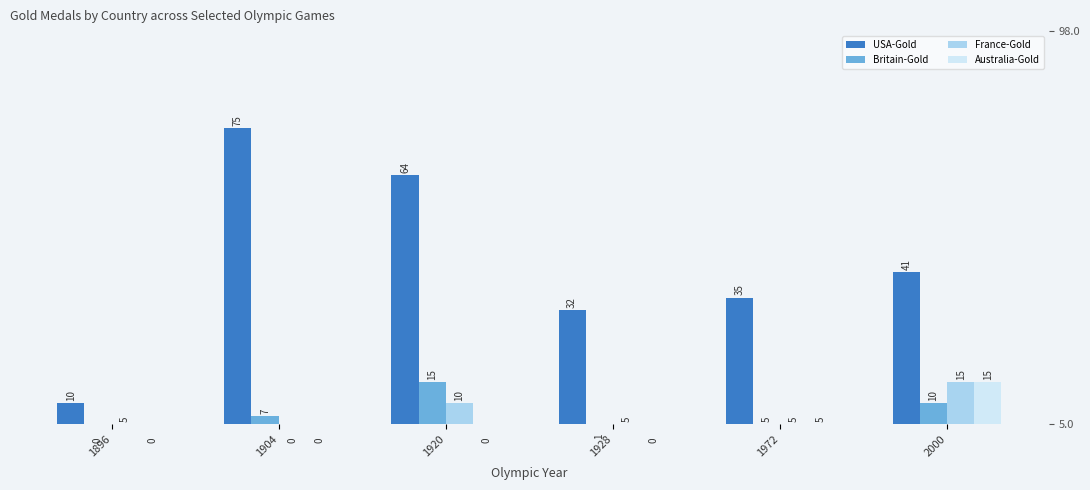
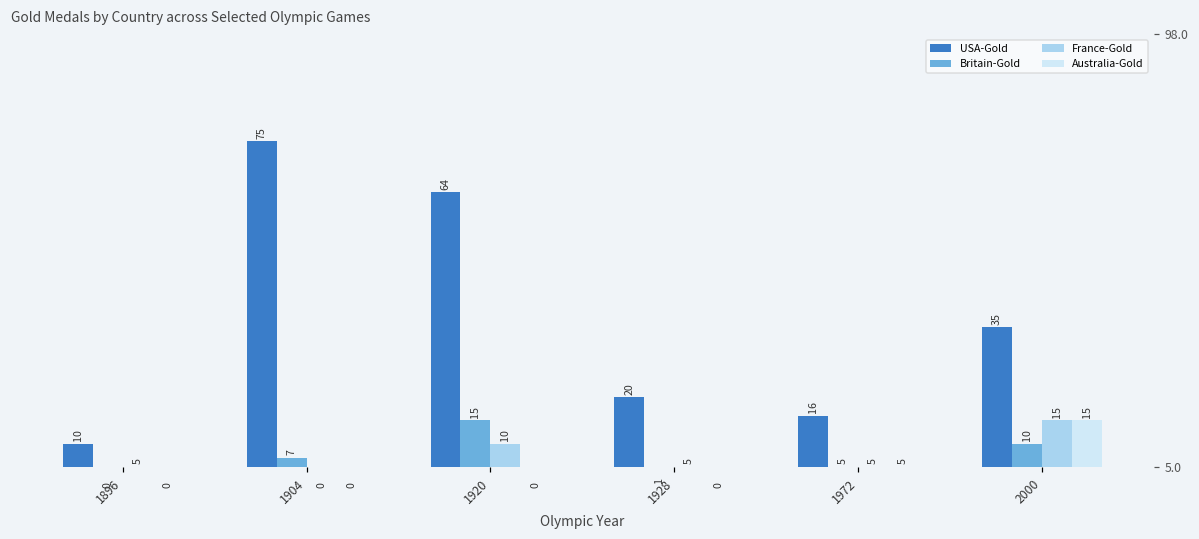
USA-Gold, 1928: 32 -> 20
USA-Gold, 1972: 35 -> 16
USA-Gold, 2000: 41 -> 35
